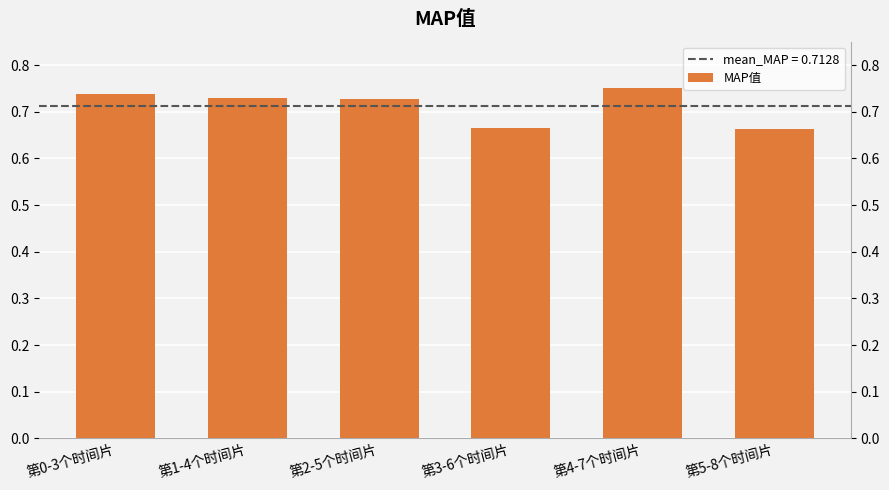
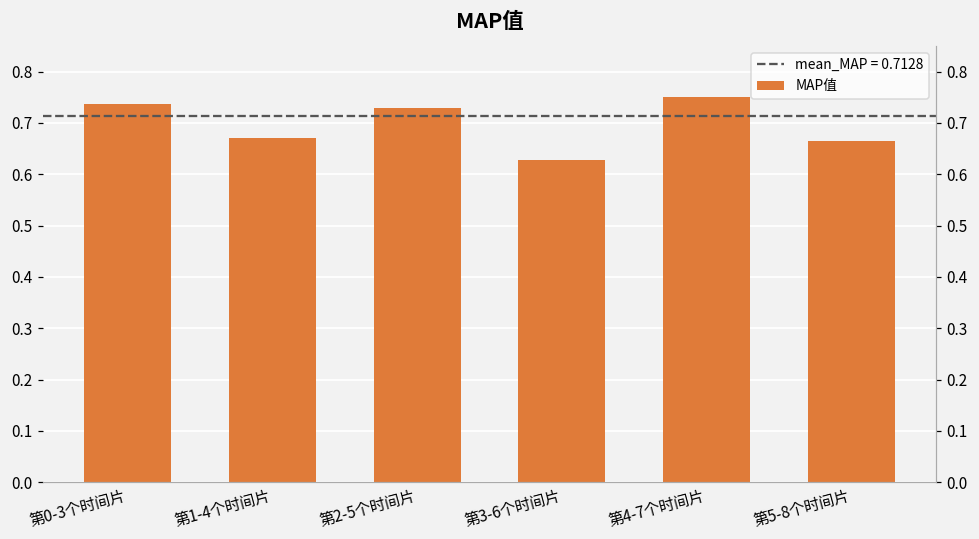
第1-4个时间片: 0.73 -> 0.67
第3-6个时间片: 0.67 -> 0.63
